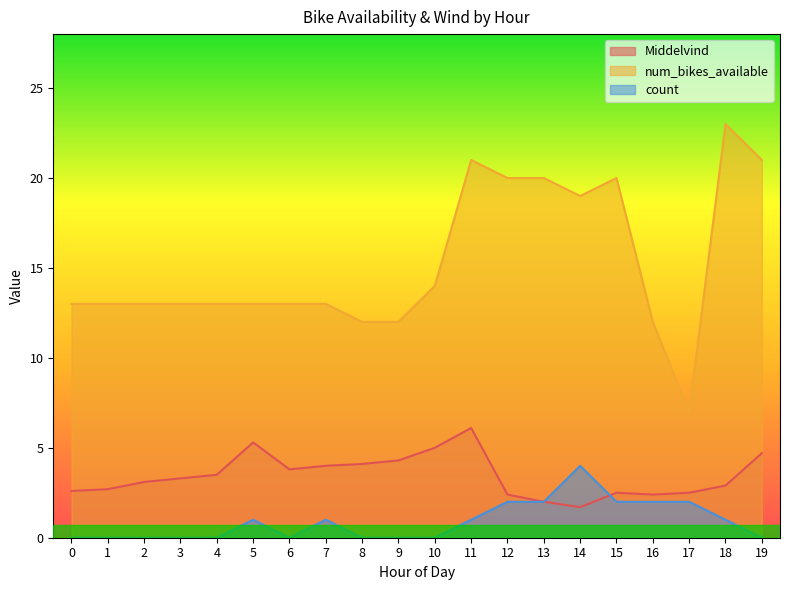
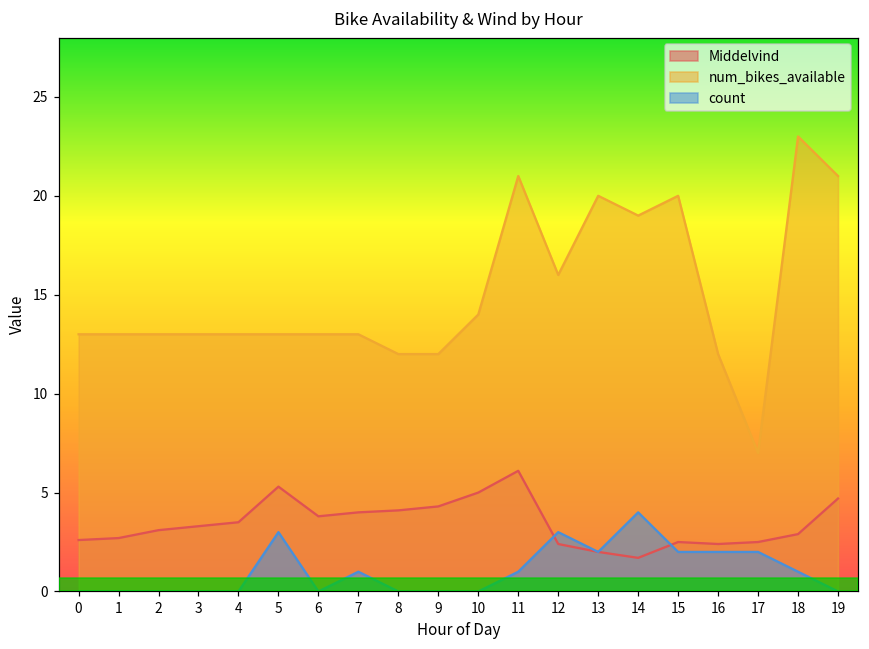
count, 5: 1 -> 3
num_bikes_available, 12: 20 -> 16
count, 12: 2 -> 3
